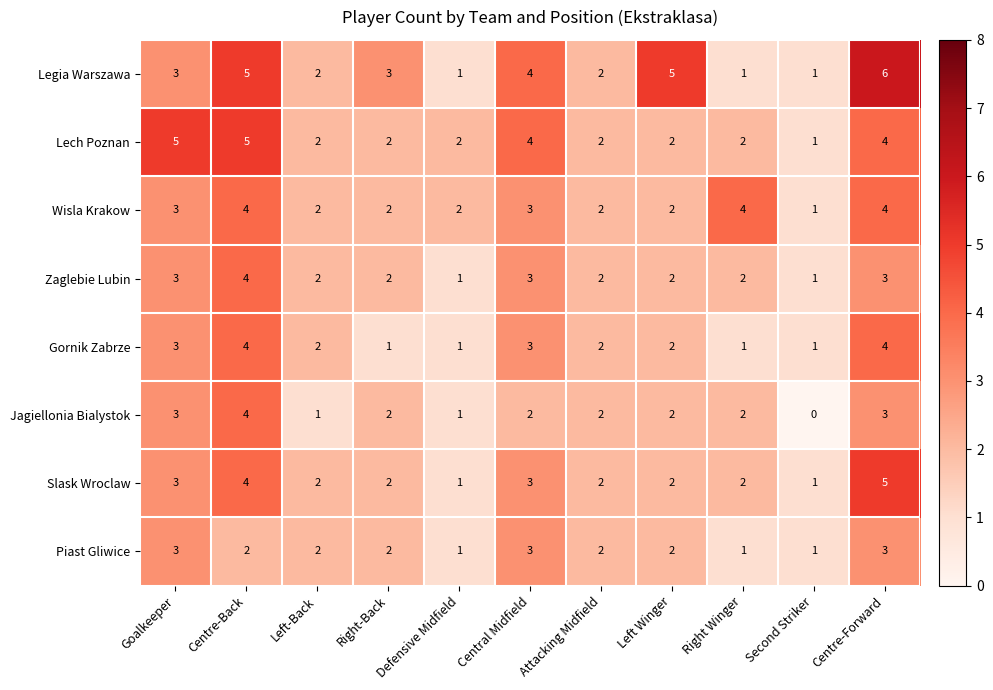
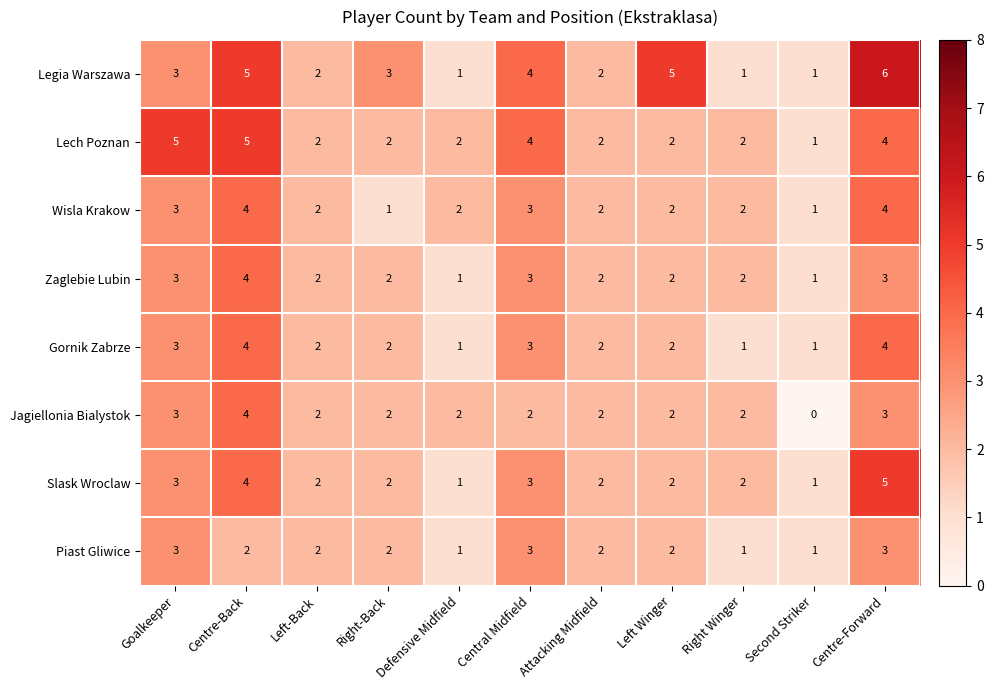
Wisla Krakow, Right-Back: 2 -> 1
Wisla Krakow, Right Winger: 4 -> 2
Gornik Zabrze, Right-Back: 1 -> 2
Jagiellonia Bialystok, Left-Back: 1 -> 2
Jagiellonia Bialystok, Defensive Midfield: 1 -> 2
